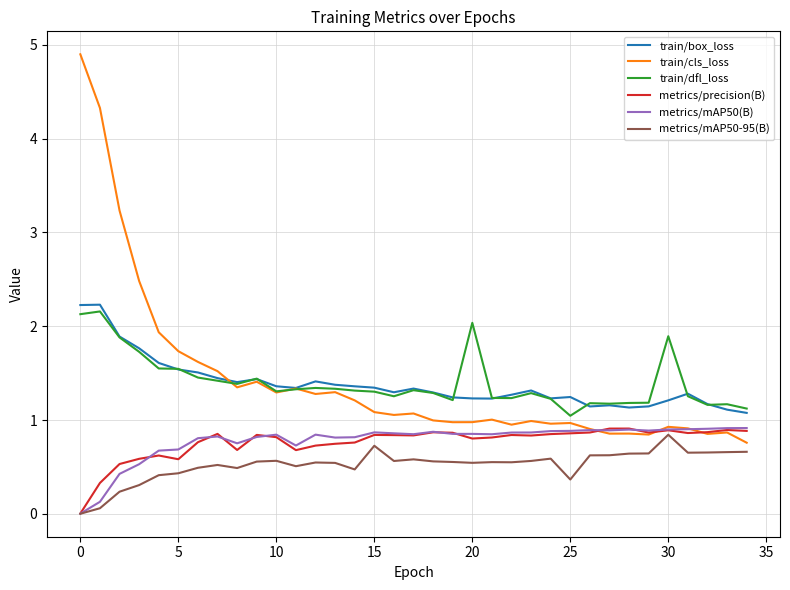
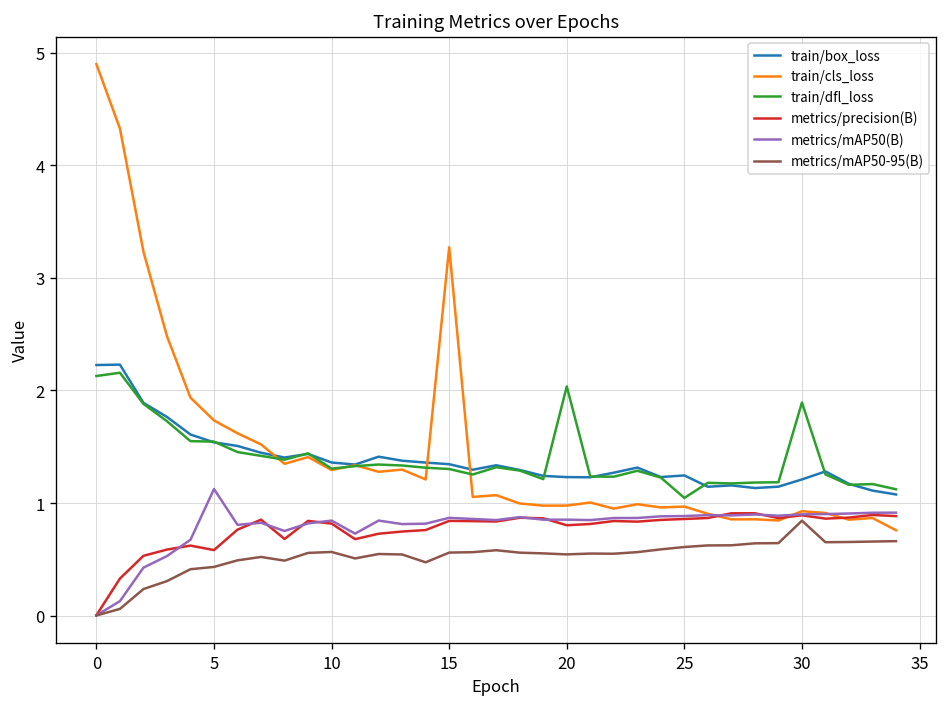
metrics/mAP50(B), 5: 0.7 -> 1.1
train/cls_loss, 15: 1.1 -> 3.3
metrics/mAP50-95(B), 15: 0.7 -> 0.6
metrics/mAP50-95(B), 25: 0.4 -> 0.6
